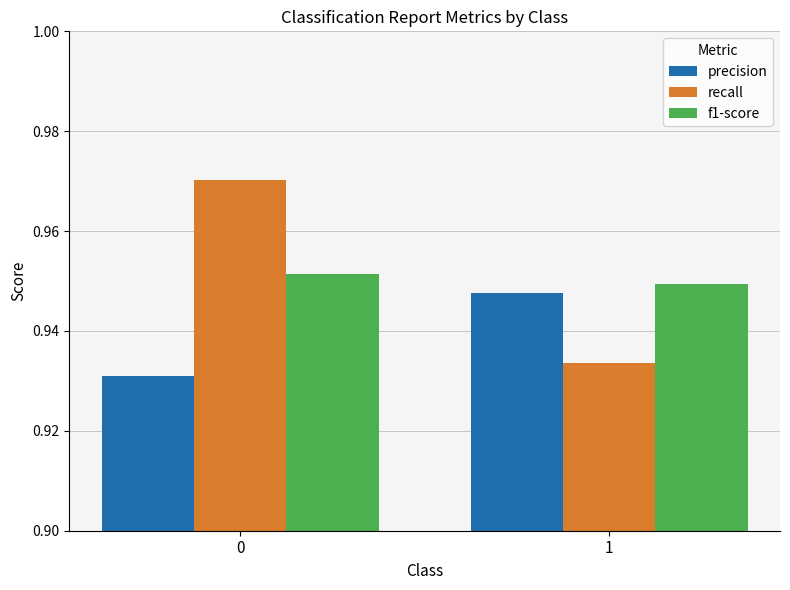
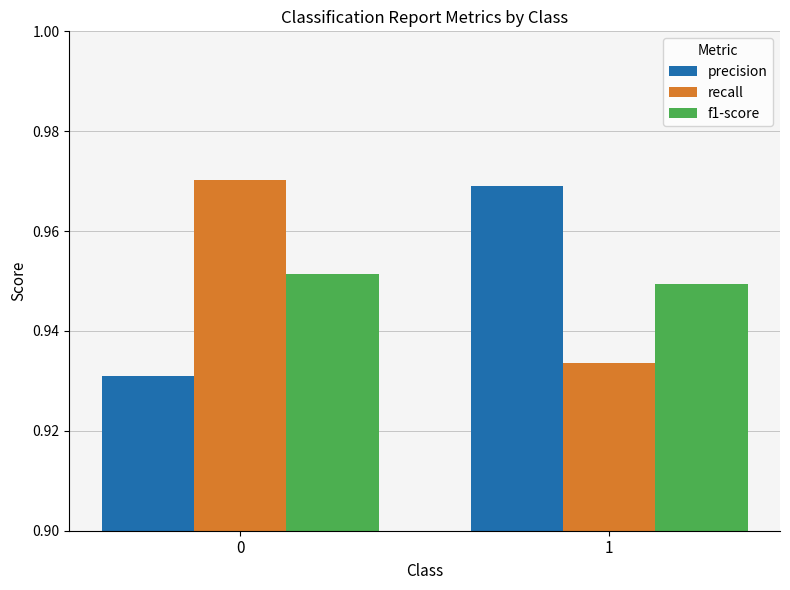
precision, 1: 0.948 -> 0.969
